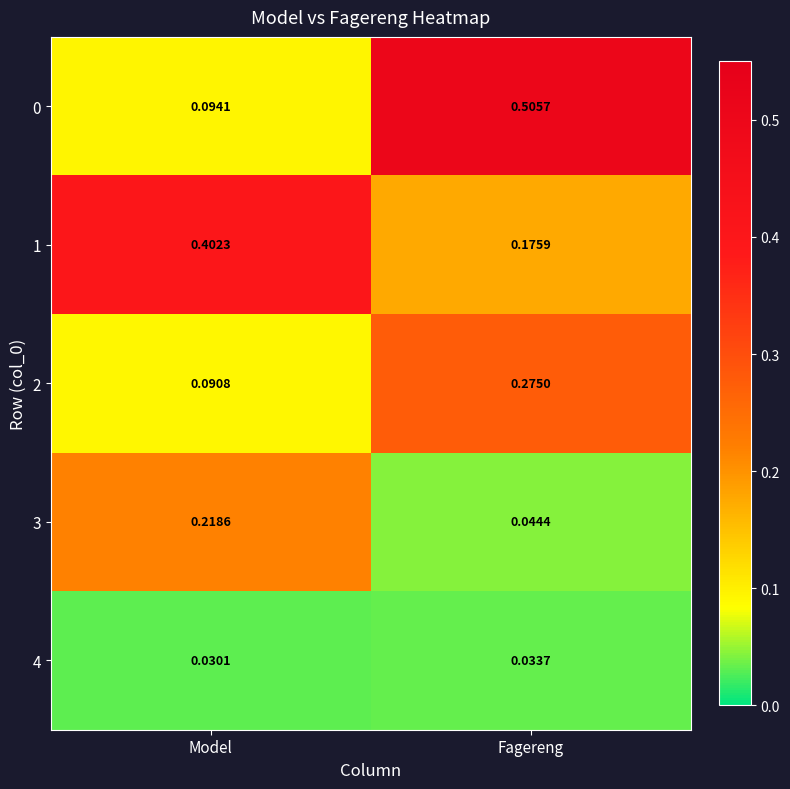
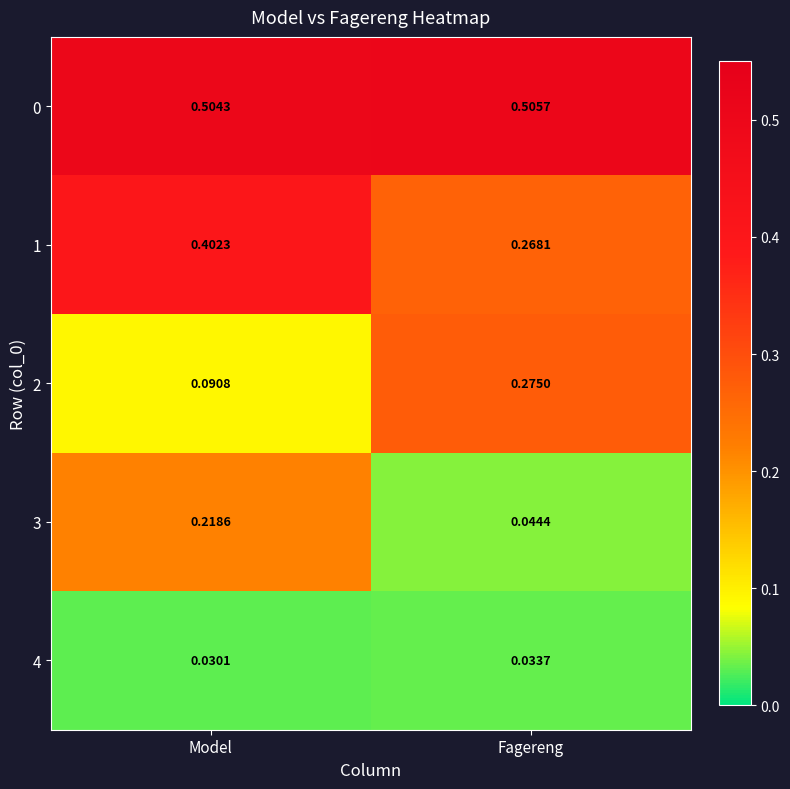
0, Model: 0.0941 -> 0.5043
1, Fagereng: 0.1759 -> 0.2681
